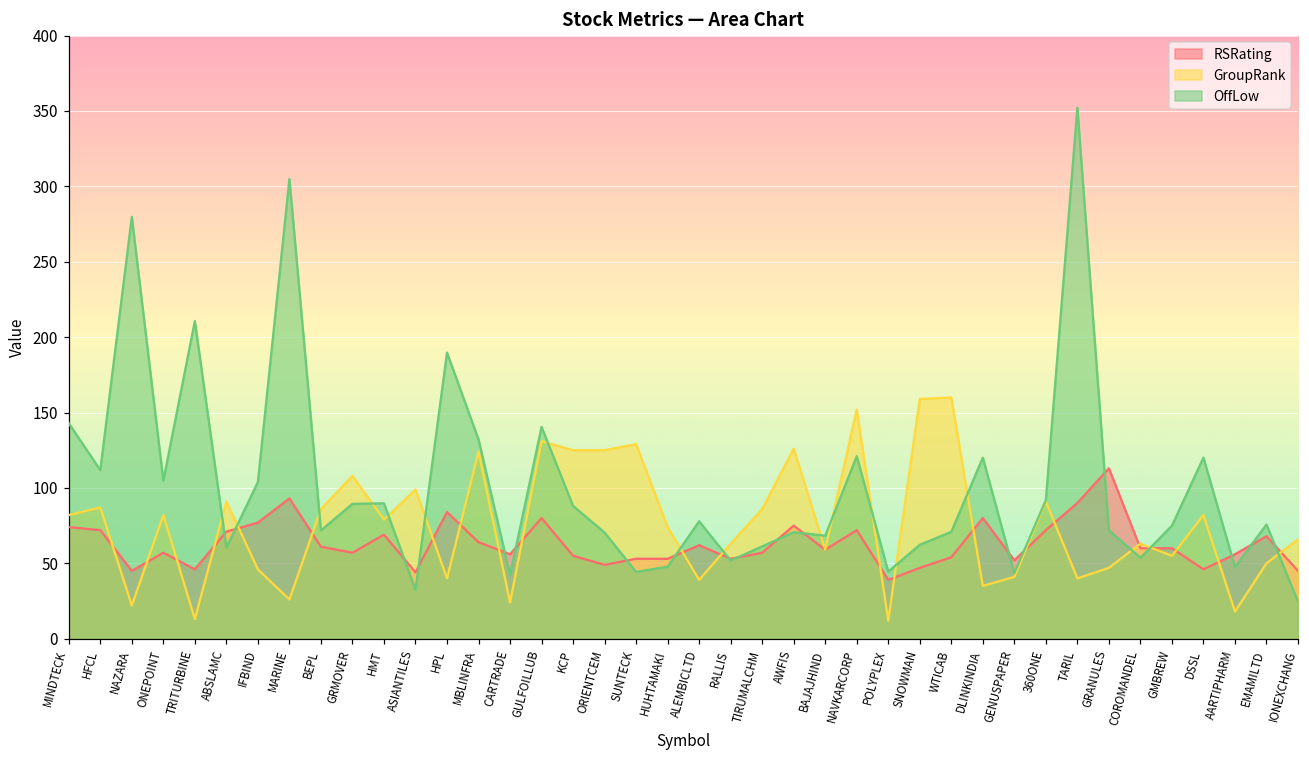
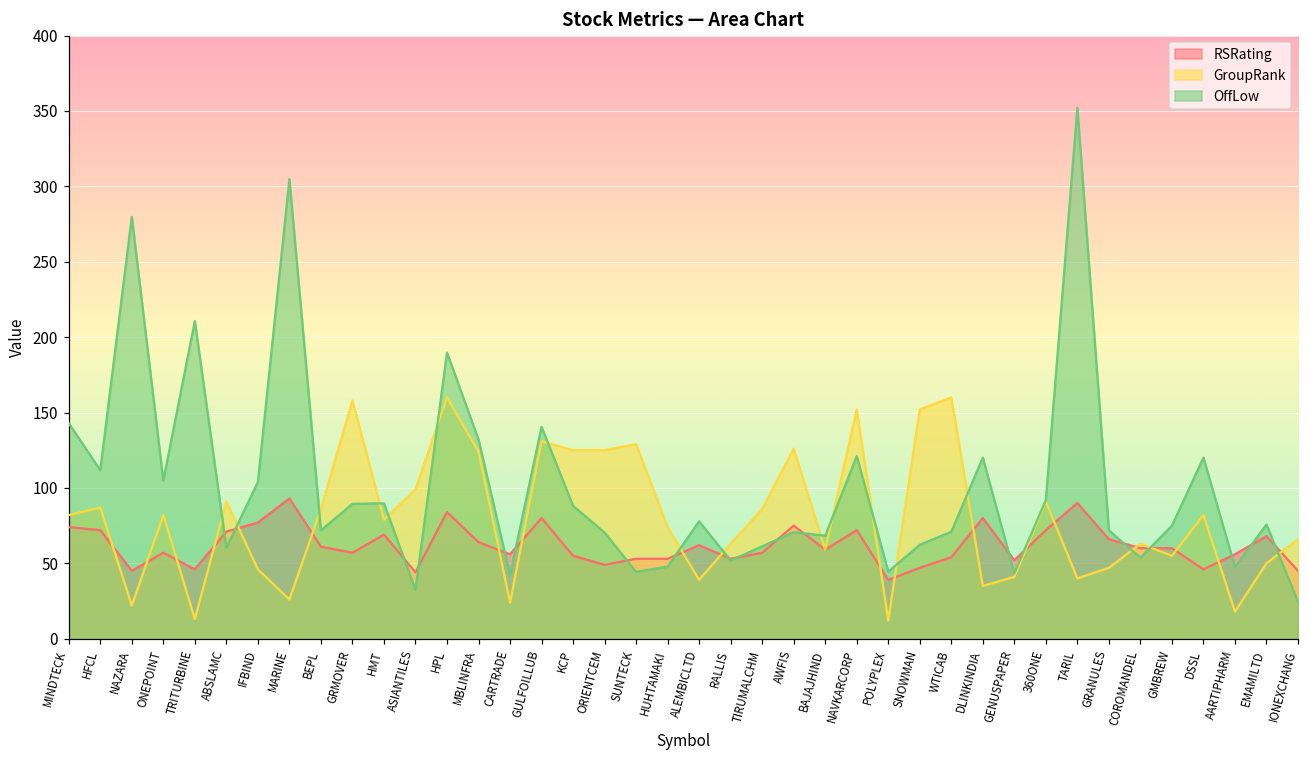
GroupRank, GRMOVER: 108 -> 158
GroupRank, HPL: 40 -> 160
GroupRank, SNOWMAN: 159 -> 152
RSRating, GRANULES: 113 -> 66
